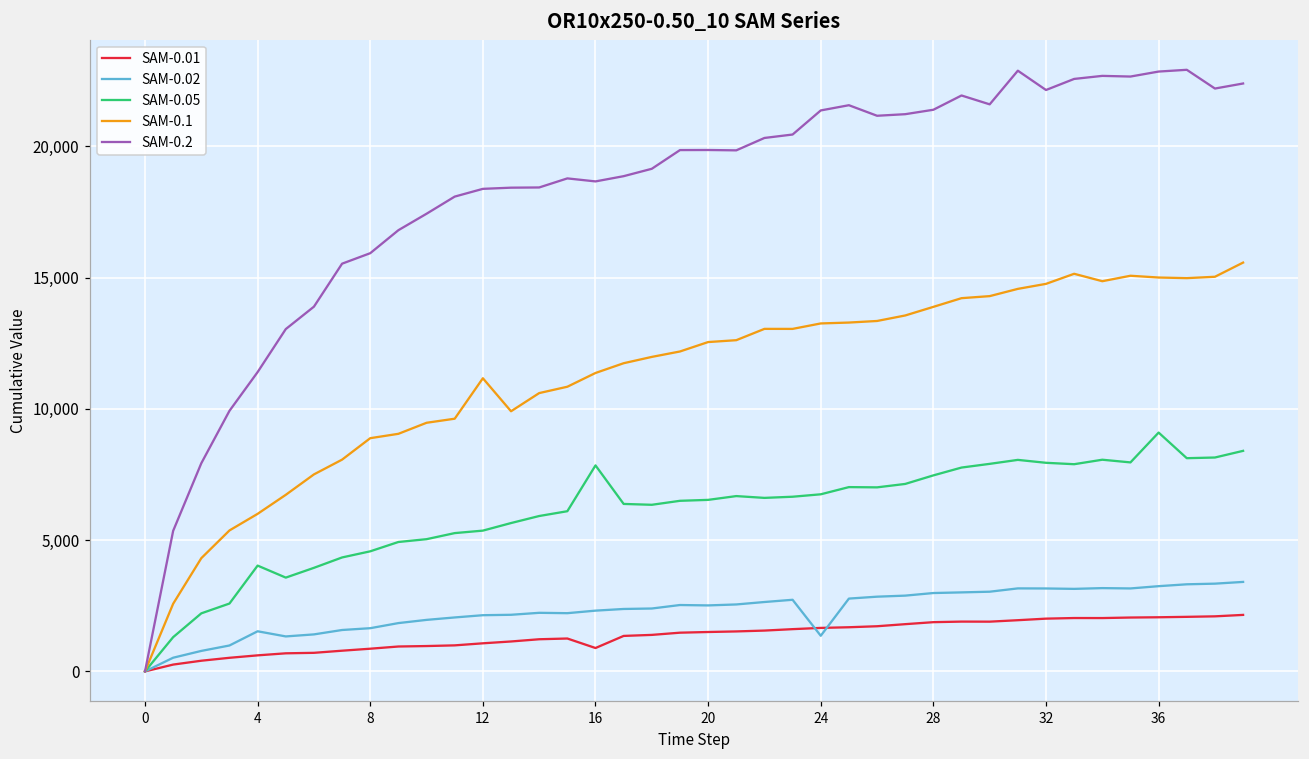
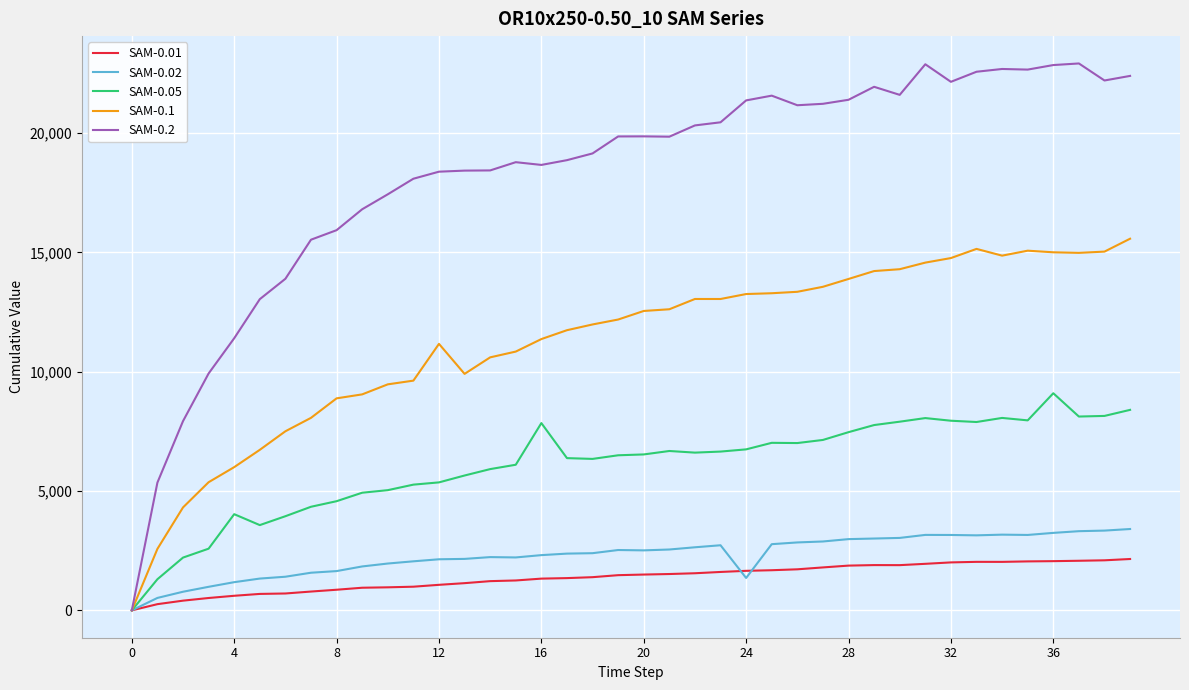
SAM-0.02, 4: 1,500 -> 1,200
SAM-0.01, 16: 900 -> 1,300
